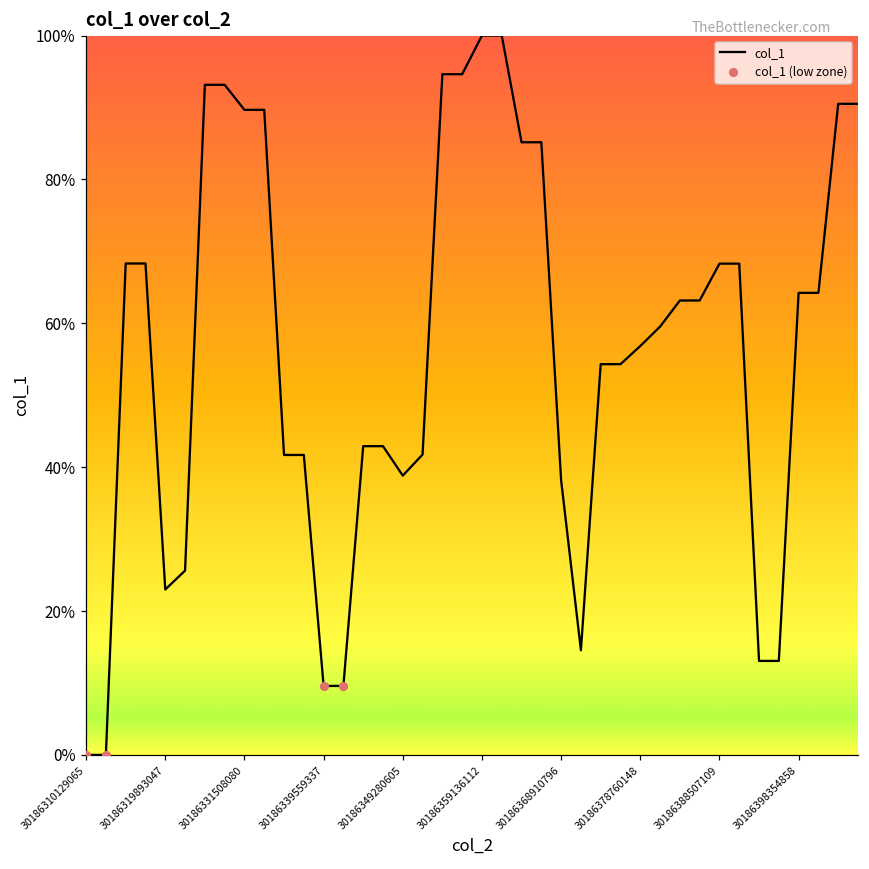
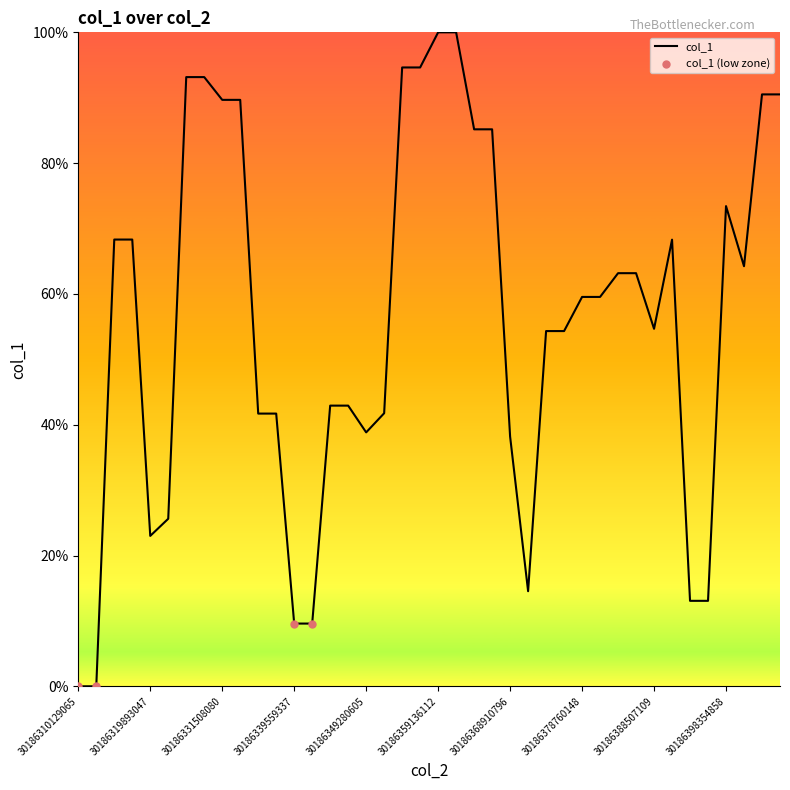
col_1, 30186378760148: 57% -> 60%
col_1, 30186388507109: 68% -> 55%
col_1, 30186398354858: 64% -> 73%
